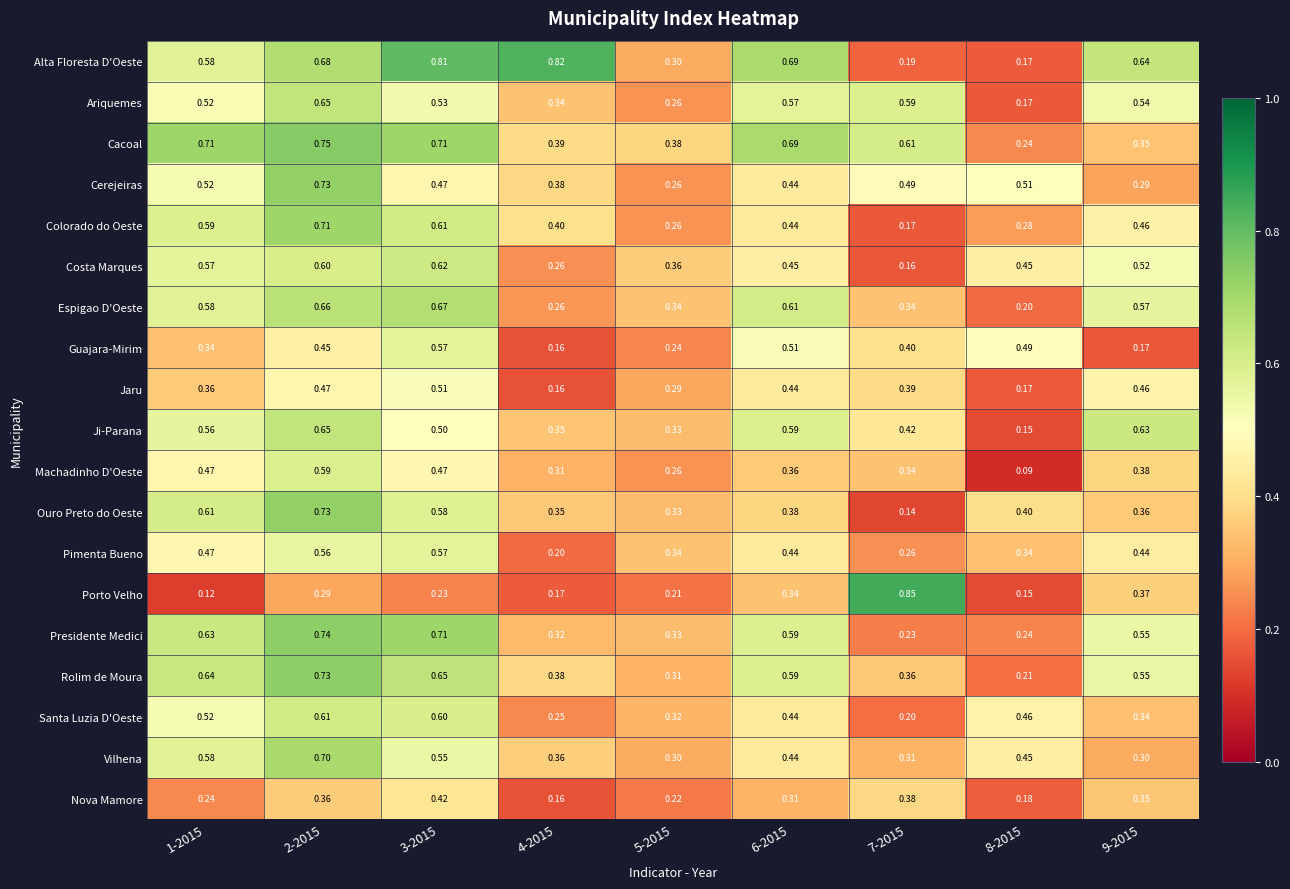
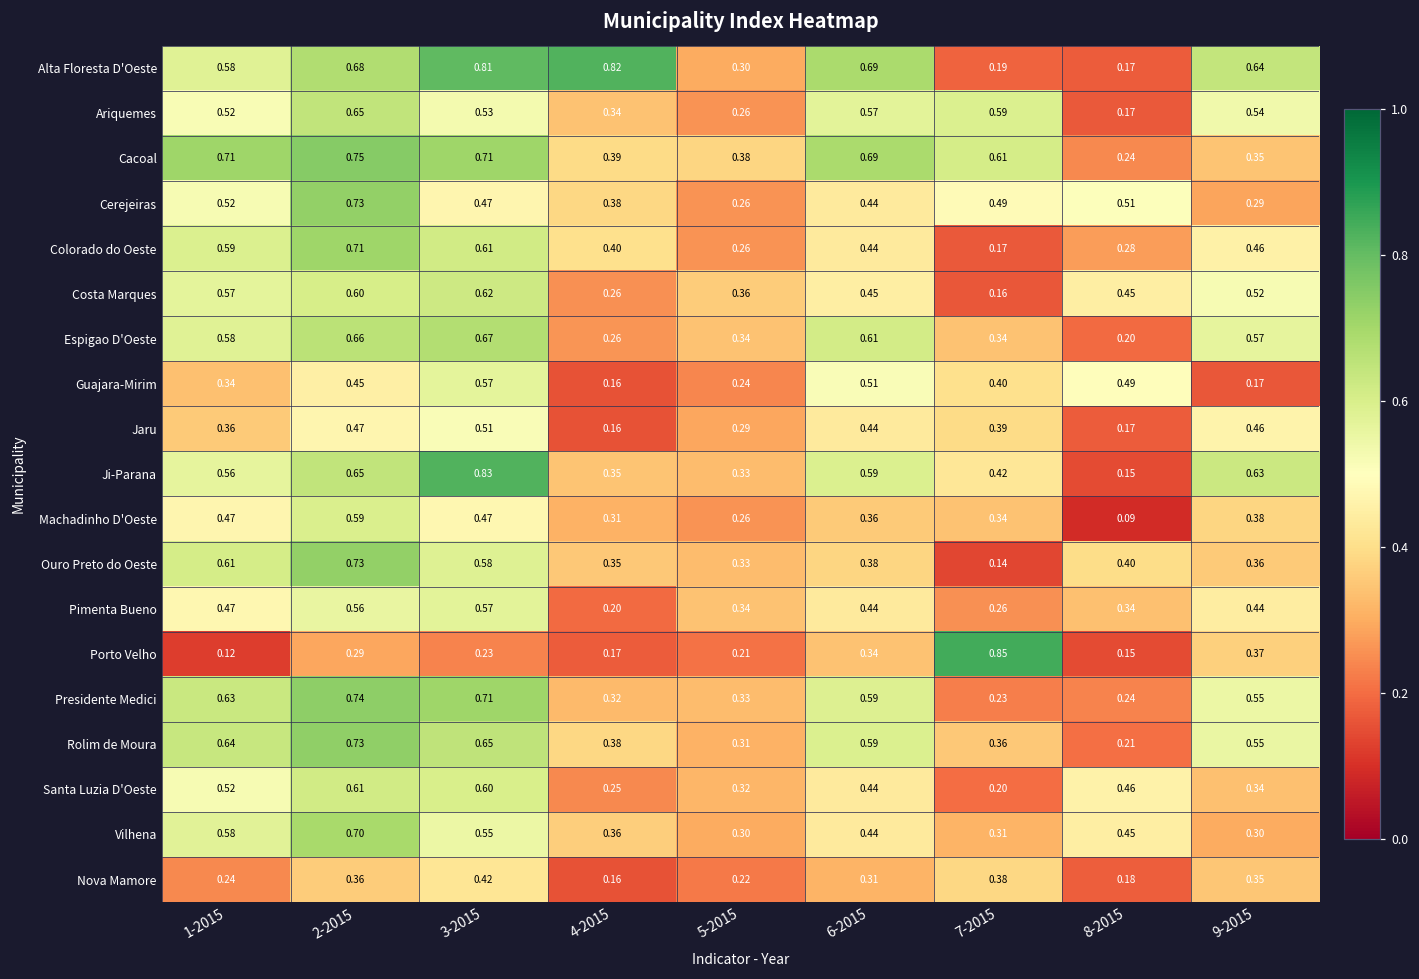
Ji-Parana, 3-2015: 0.50 -> 0.83
